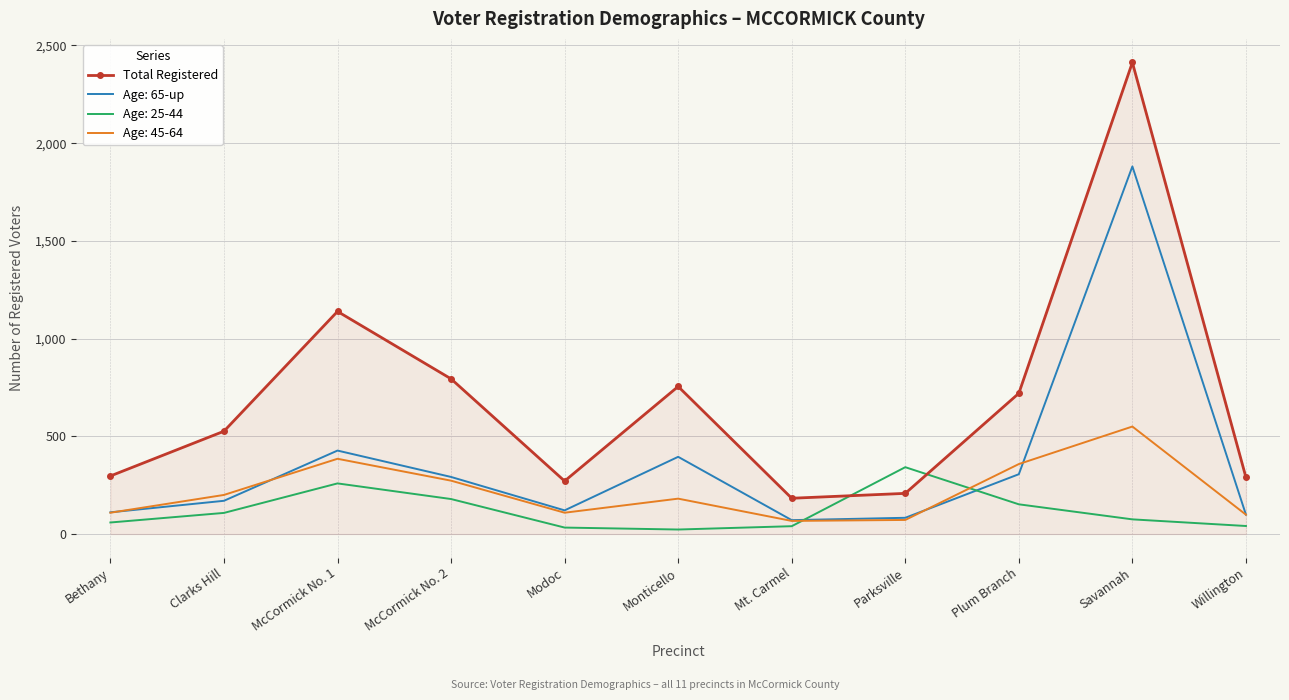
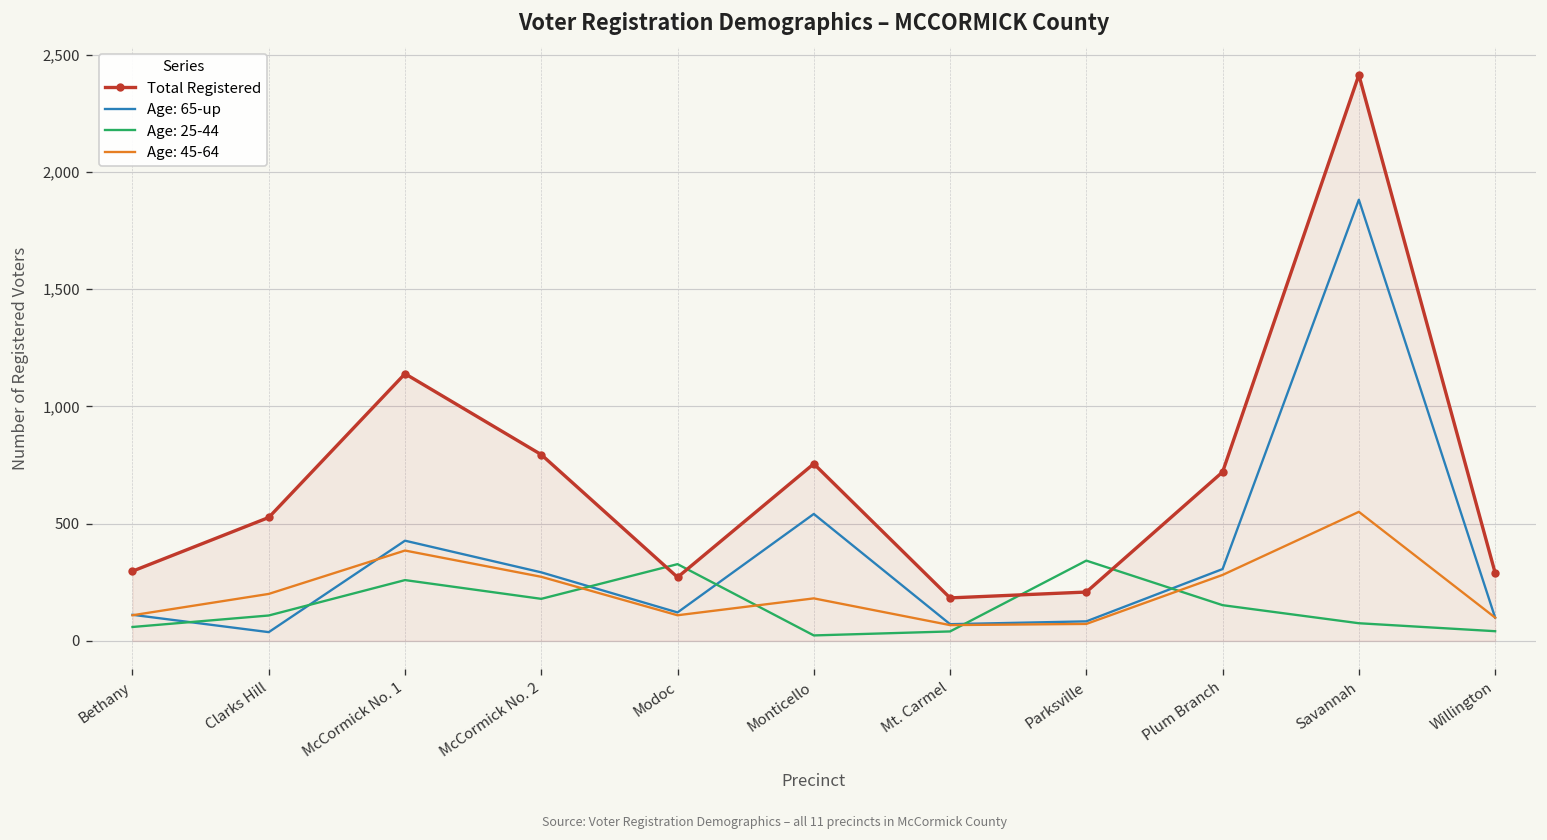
Age: 65-up, Clarks Hill: 170 -> 40
Age: 25-44, Modoc: 30 -> 330
Age: 65-up, Monticello: 400 -> 540
Age: 45-64, Plum Branch: 360 -> 280
